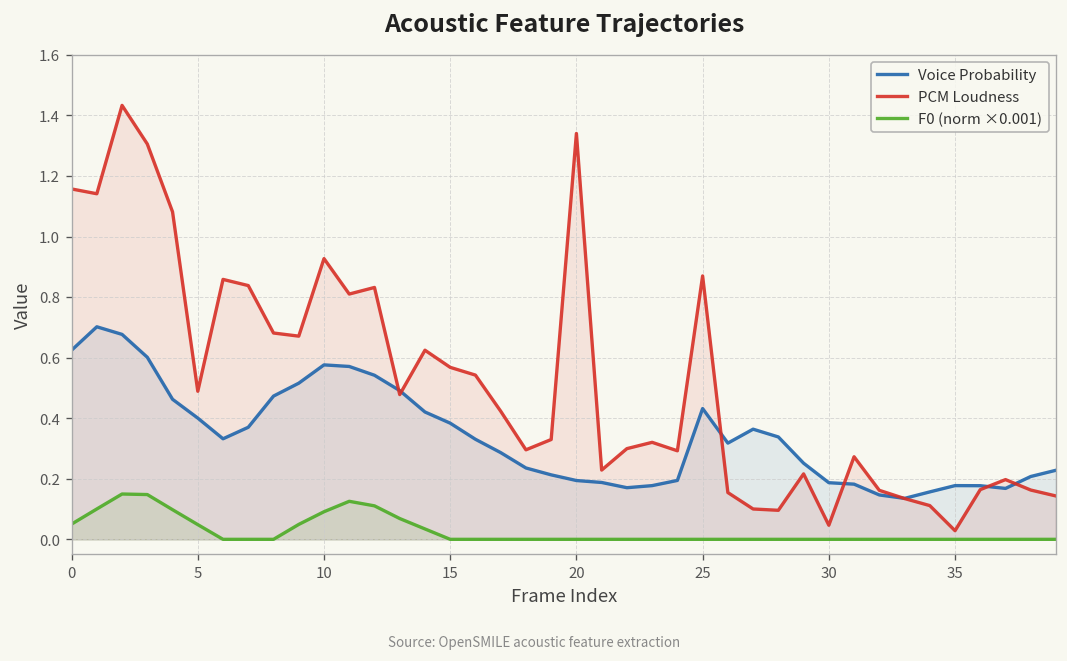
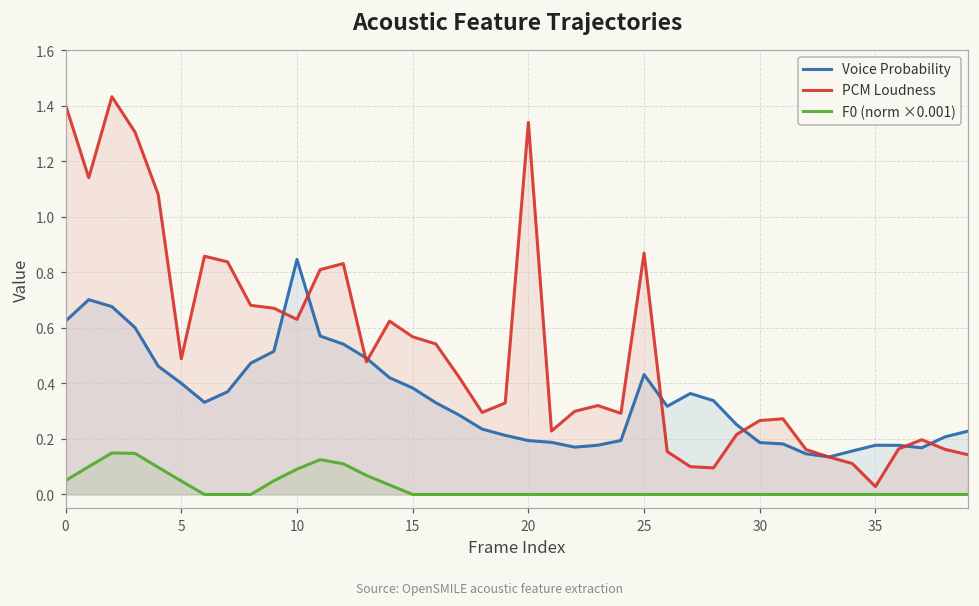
PCM Loudness, 0: 1.16 -> 1.40
Voice Probability, 10: 0.58 -> 0.85
PCM Loudness, 10: 0.93 -> 0.63
PCM Loudness, 30: 0.05 -> 0.27
